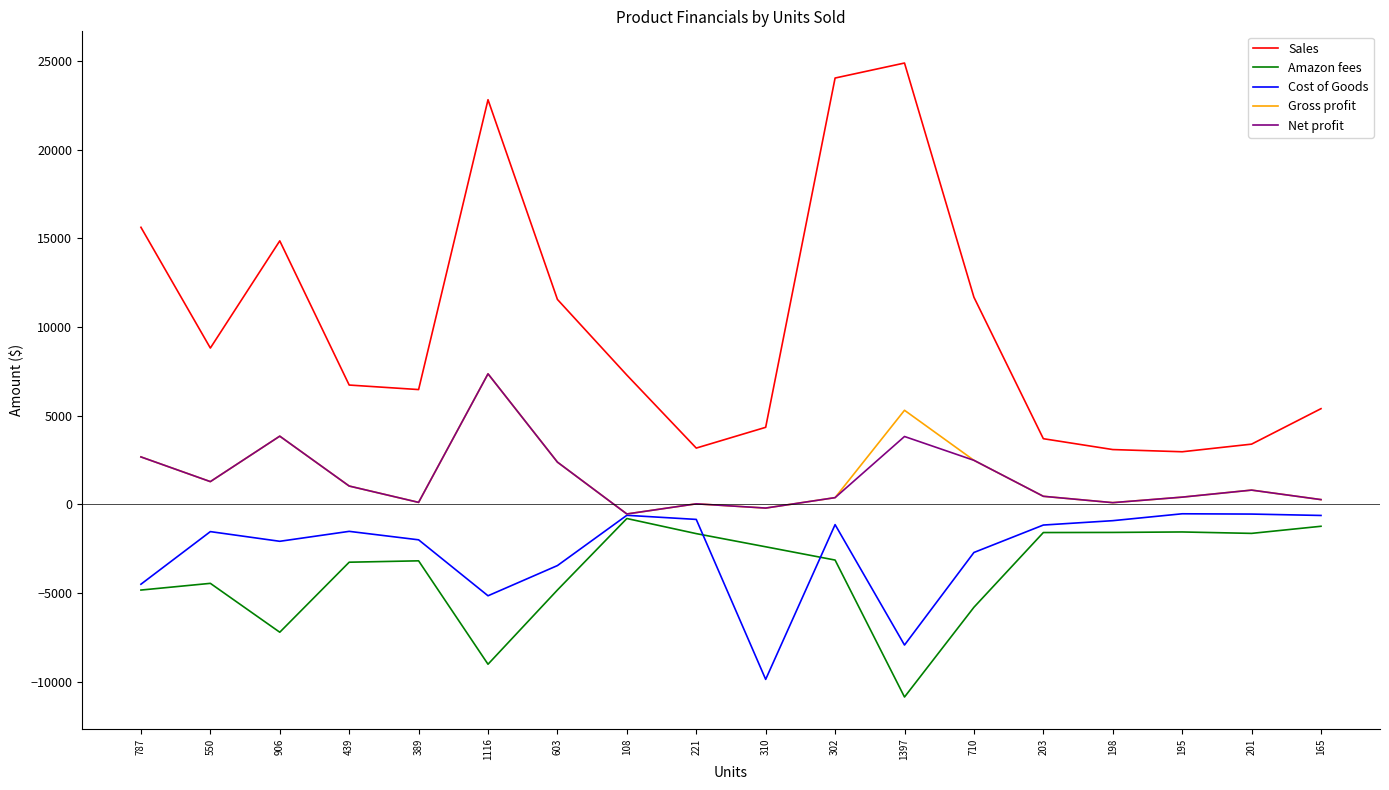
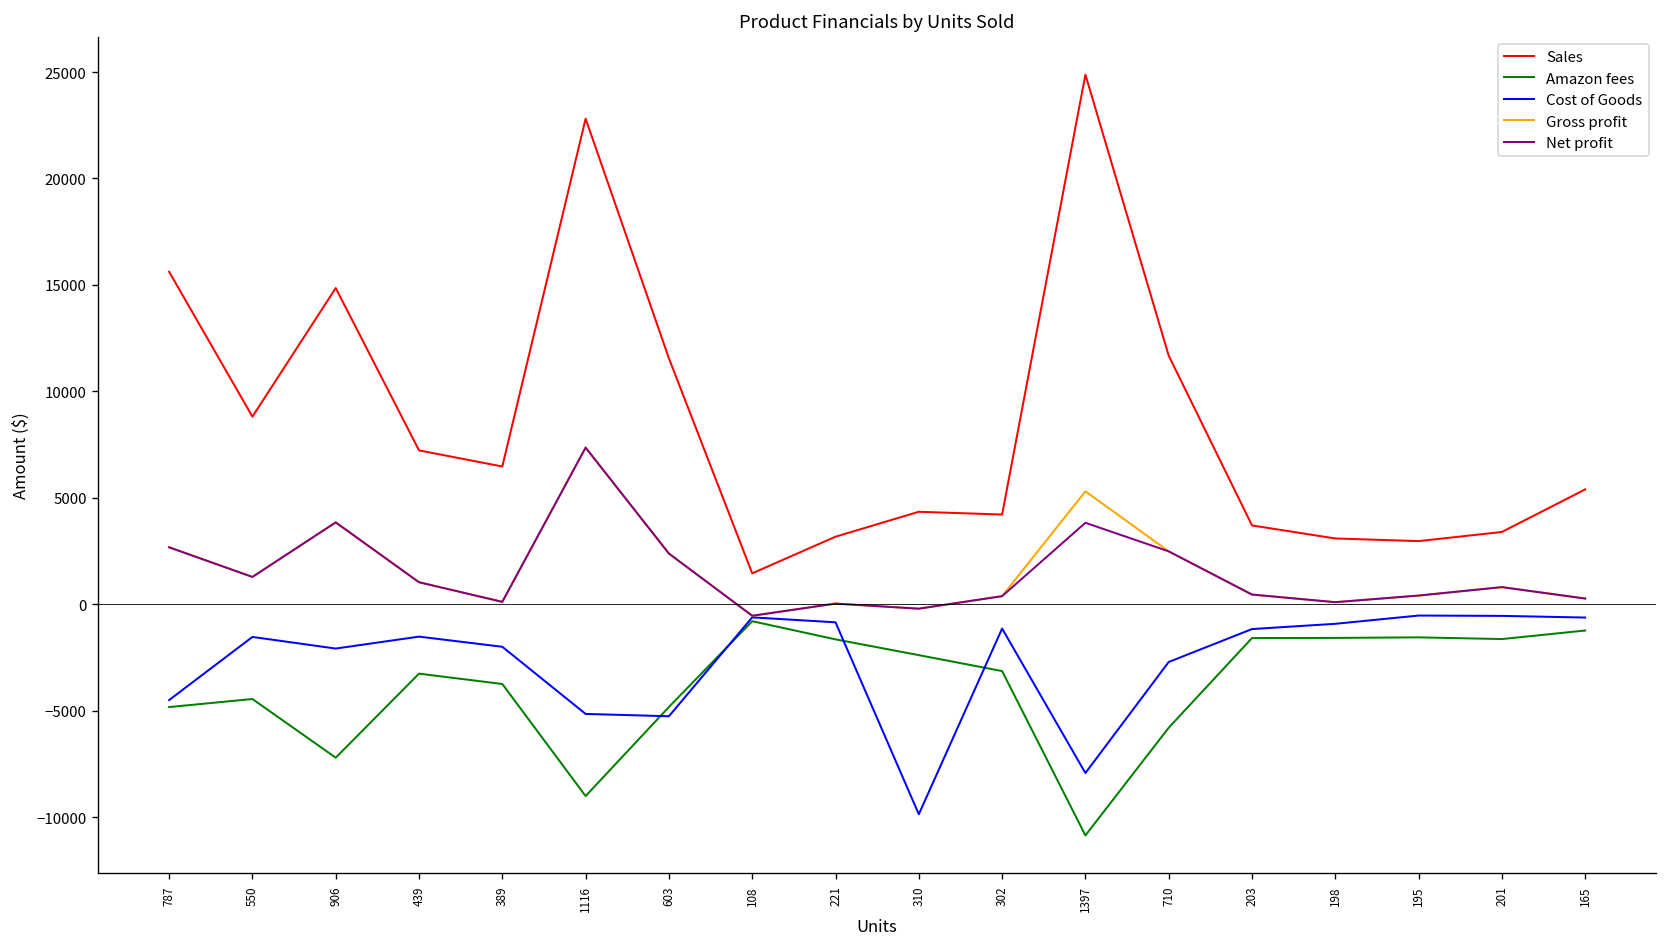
Sales, 439: 6700 -> 7200
Amazon fees, 389: -3200 -> -3700
Cost of Goods, 603: -3400 -> -5300
Sales, 108: 7300 -> 1500
Sales, 302: 24000 -> 4200
